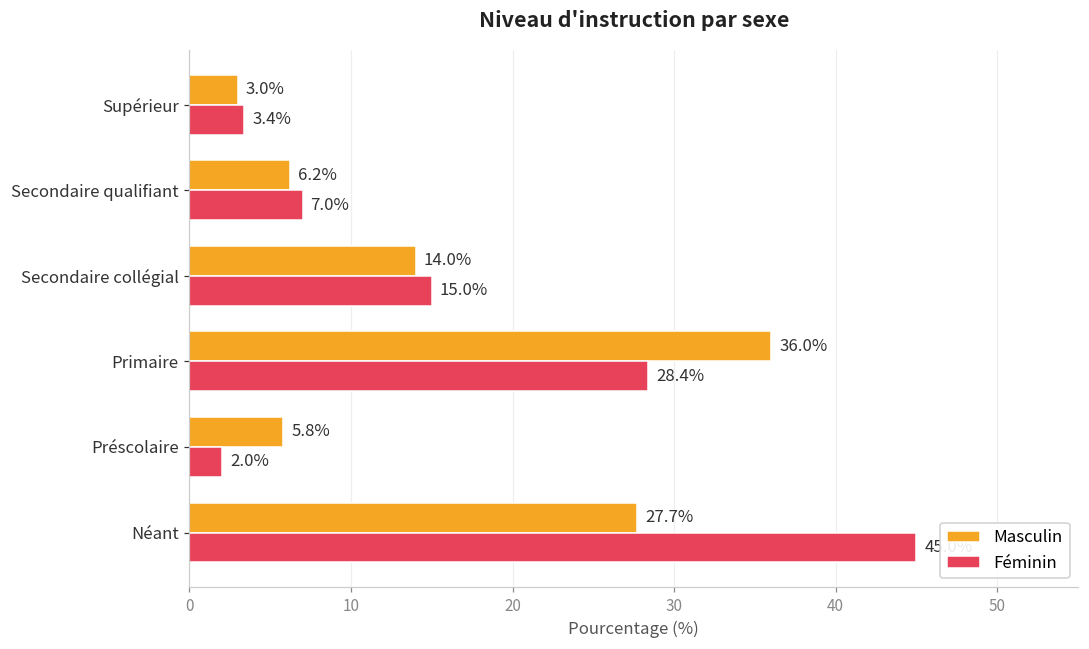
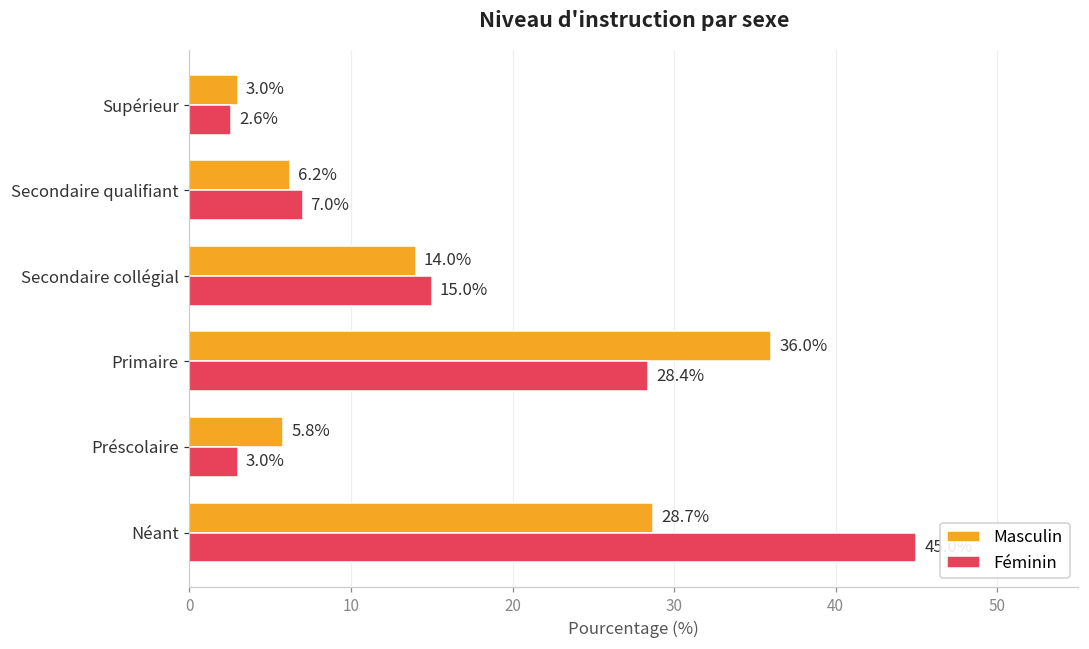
Féminin, Supérieur: 3.4% -> 2.6%
Féminin, Préscolaire: 2.0% -> 3.0%
Masculin, Néant: 27.7% -> 28.7%
